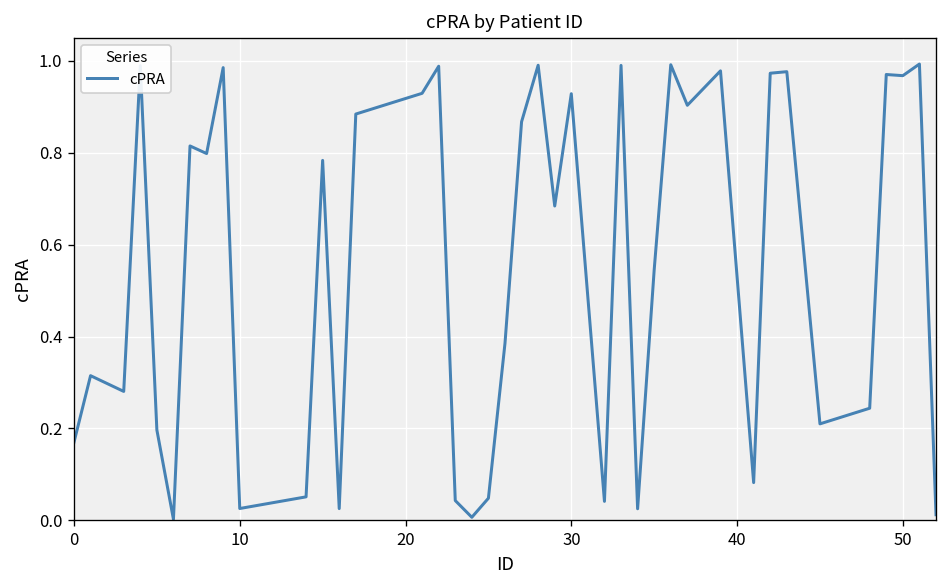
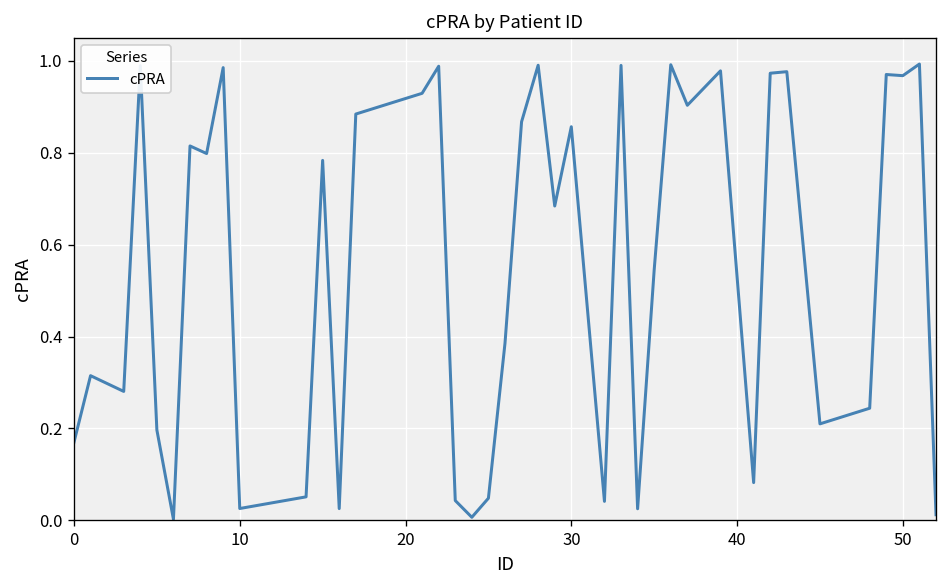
30: 0.93 -> 0.86
